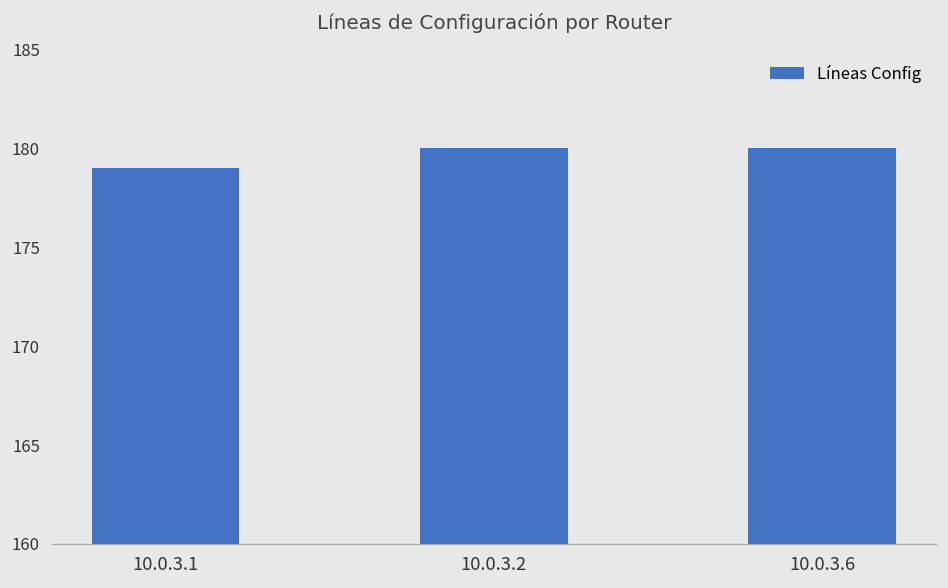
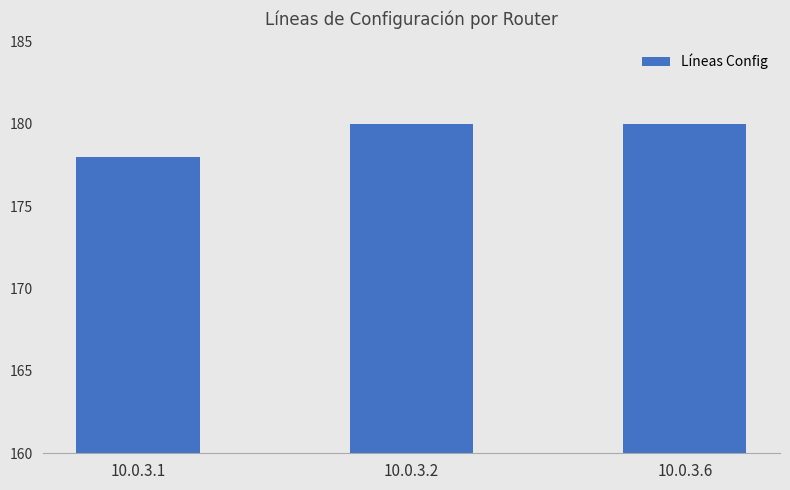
10.0.3.1: 179 -> 178
